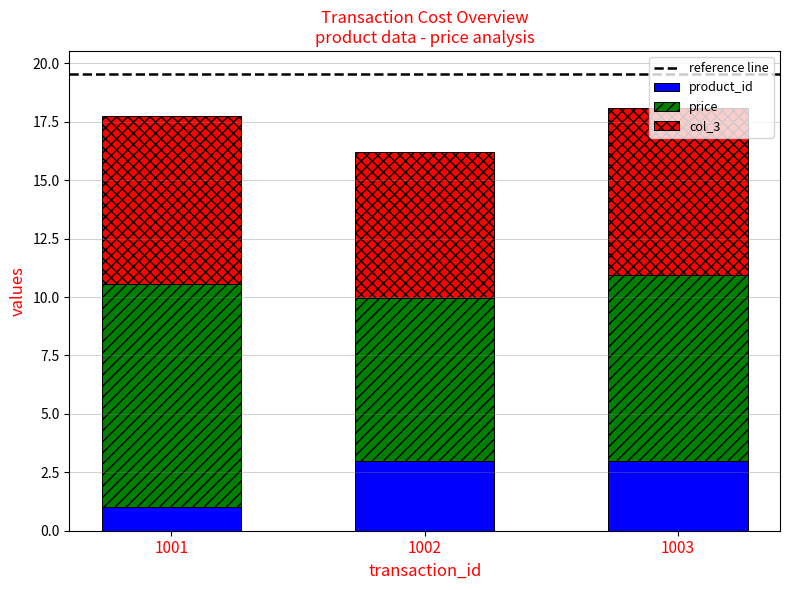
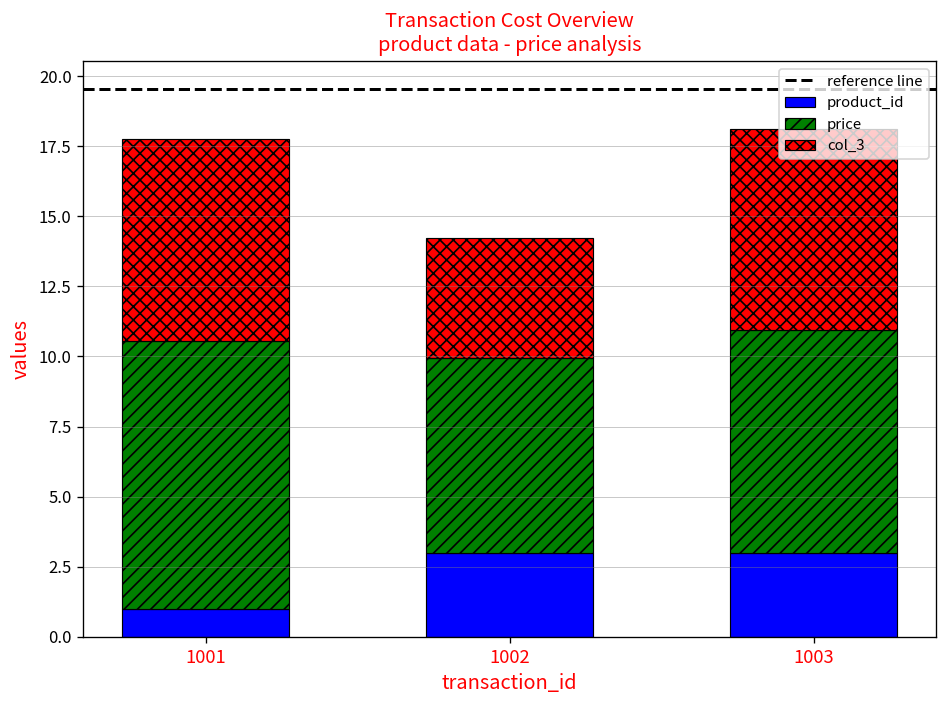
col_3, 1002: 6.3 -> 4.3
